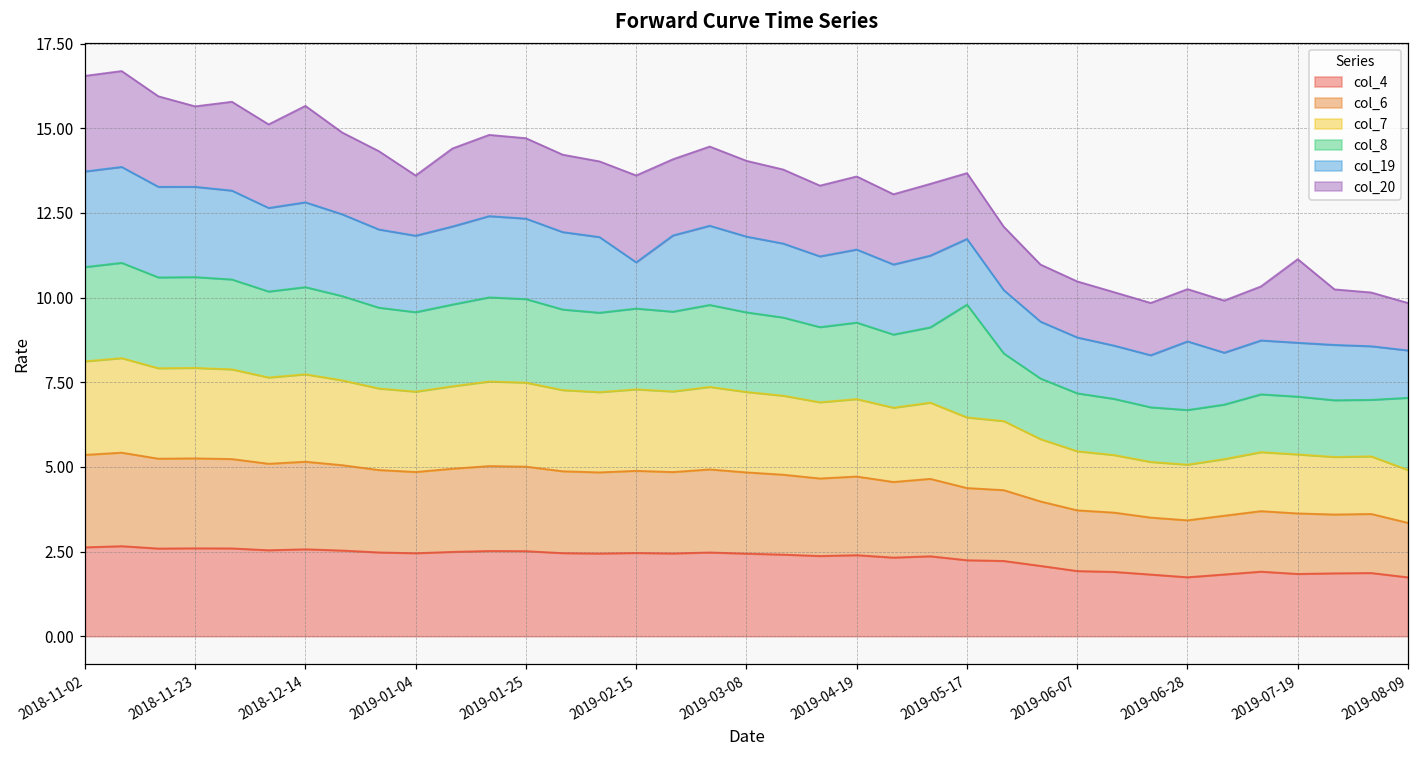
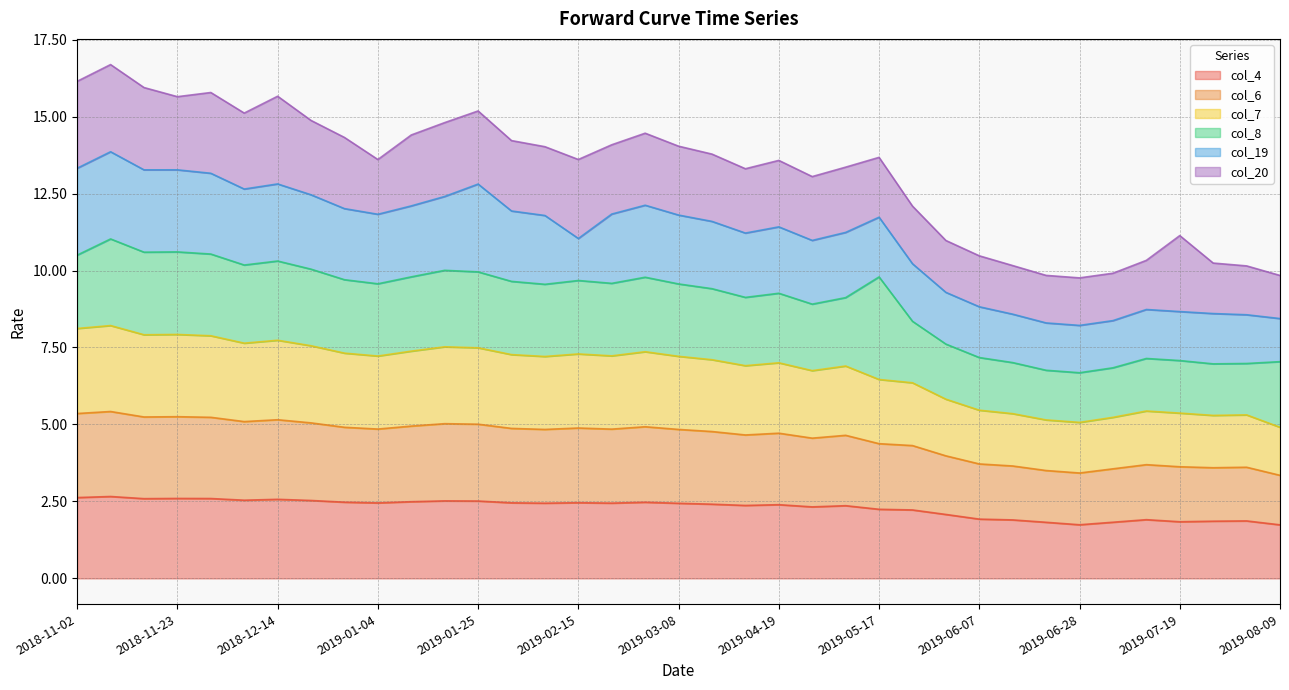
col_8, 2018-11-02: 2.8 -> 2.4
col_19, 2019-01-25: 2.4 -> 2.9
col_19, 2019-06-28: 2.0 -> 1.5
